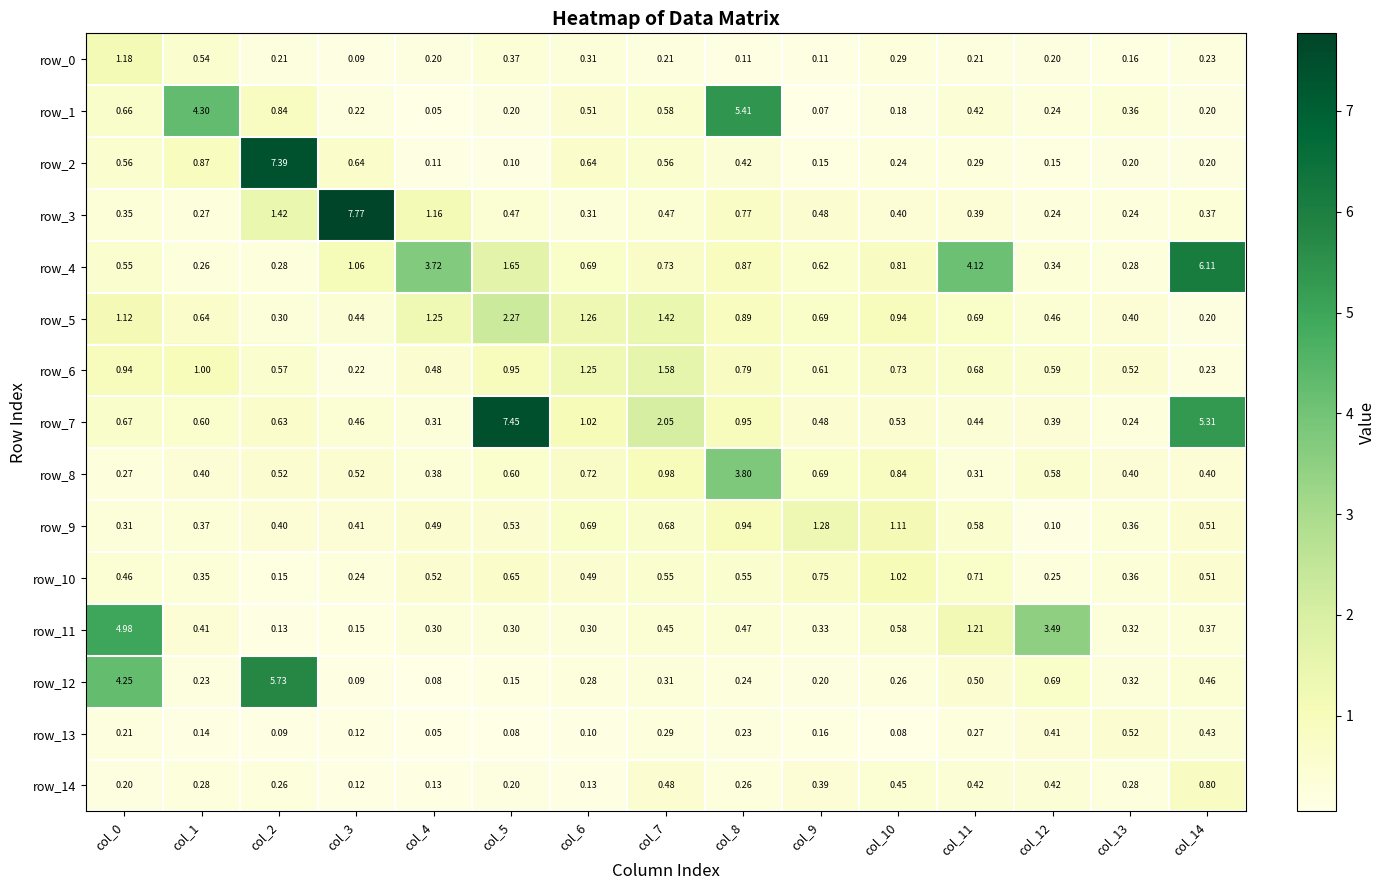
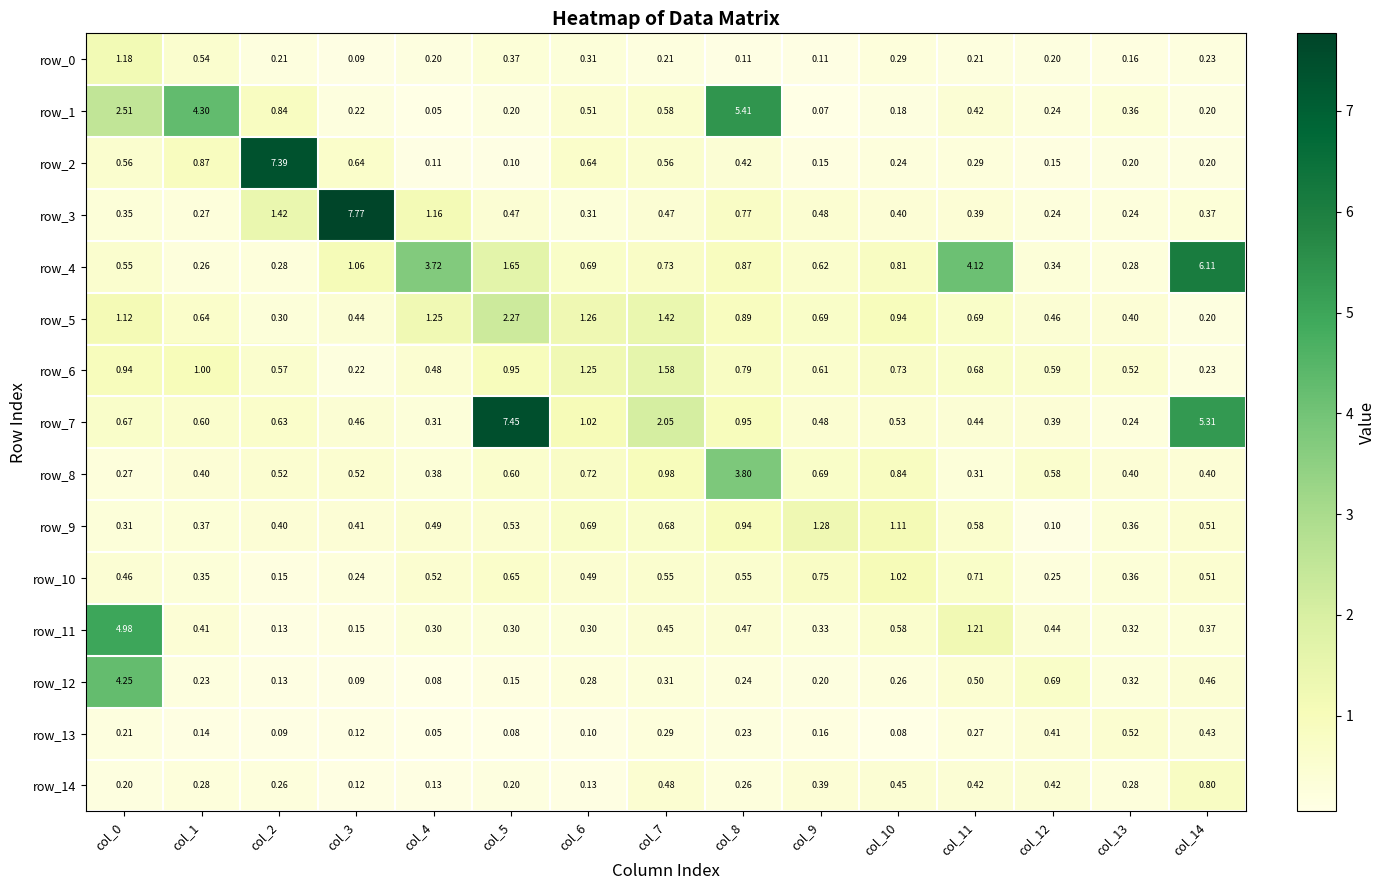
row_1, col_0: 0.66 -> 2.51
row_11, col_12: 3.49 -> 0.44
row_12, col_2: 5.73 -> 0.13
